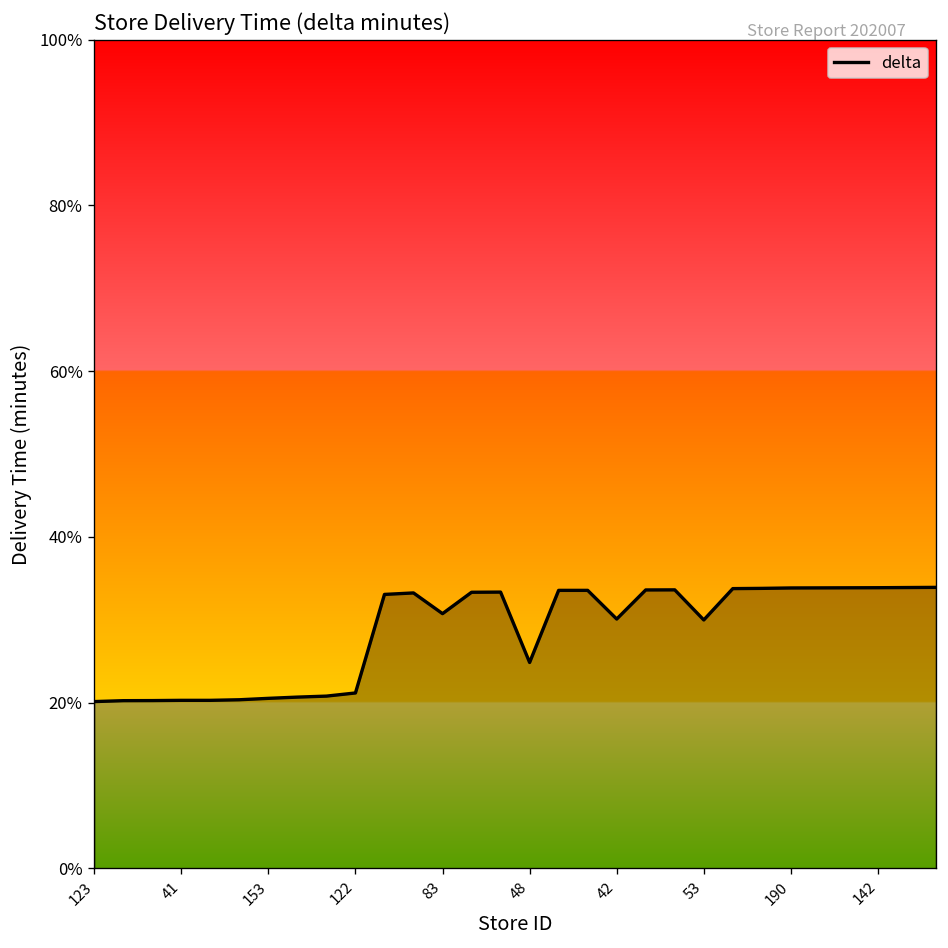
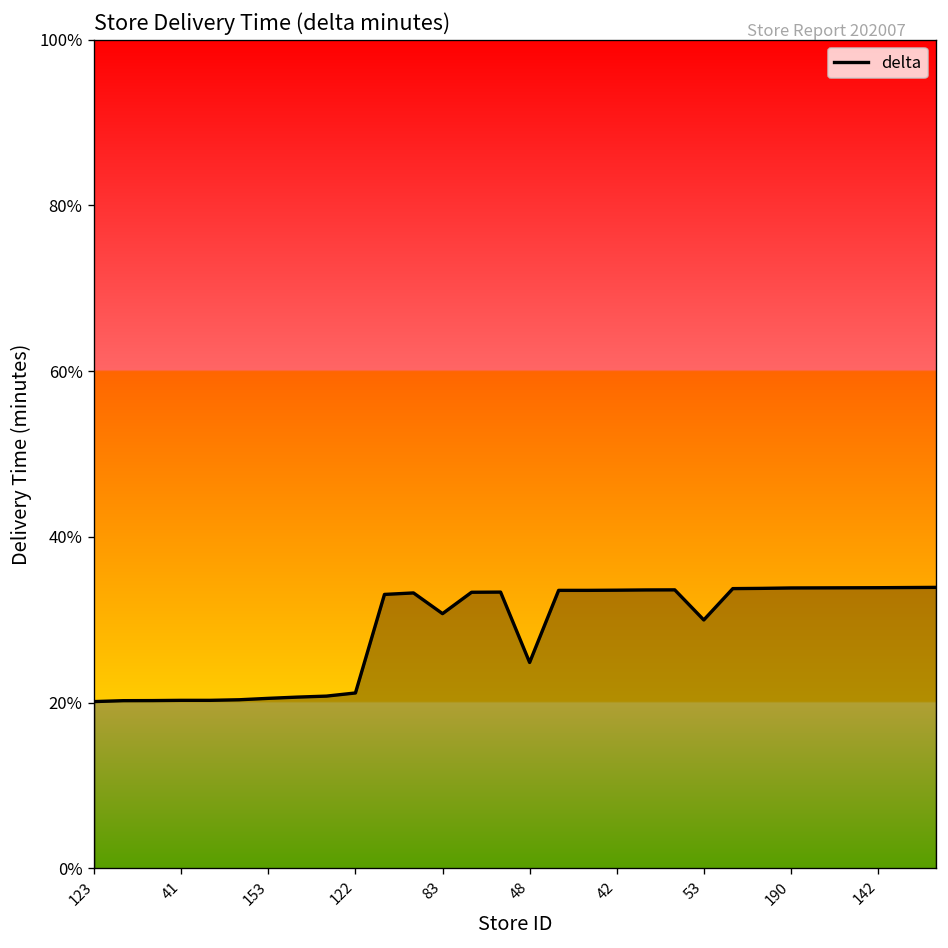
42: 30% -> 34%
